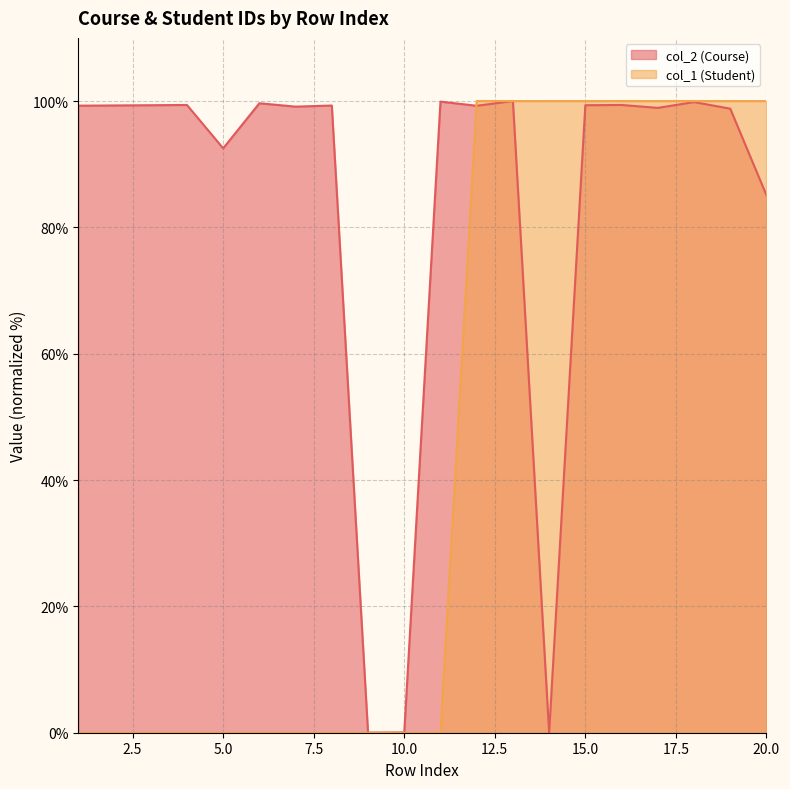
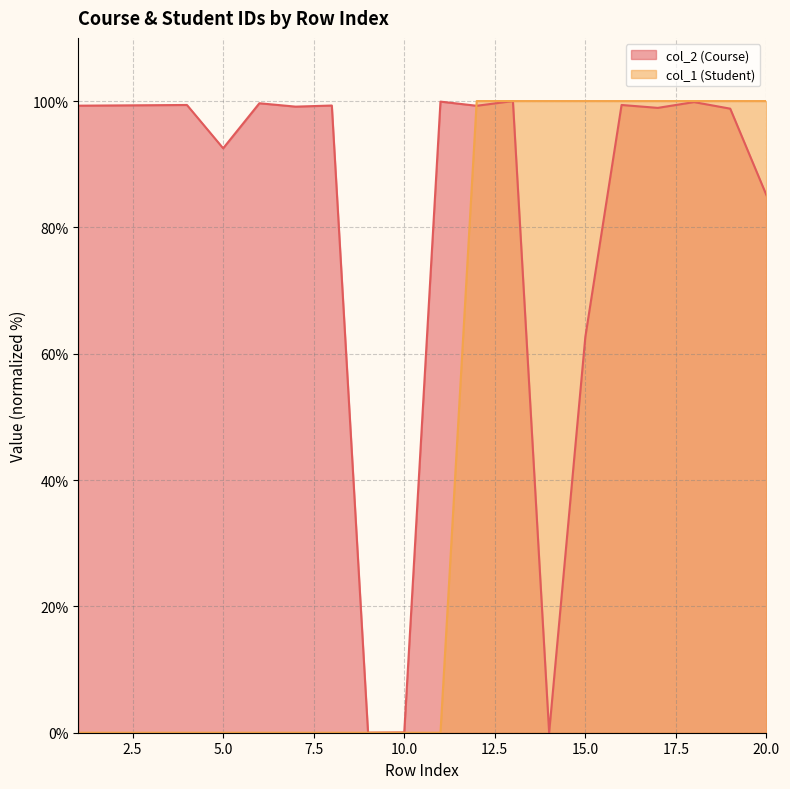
col_2 (Course), 15.0: 99% -> 63%
